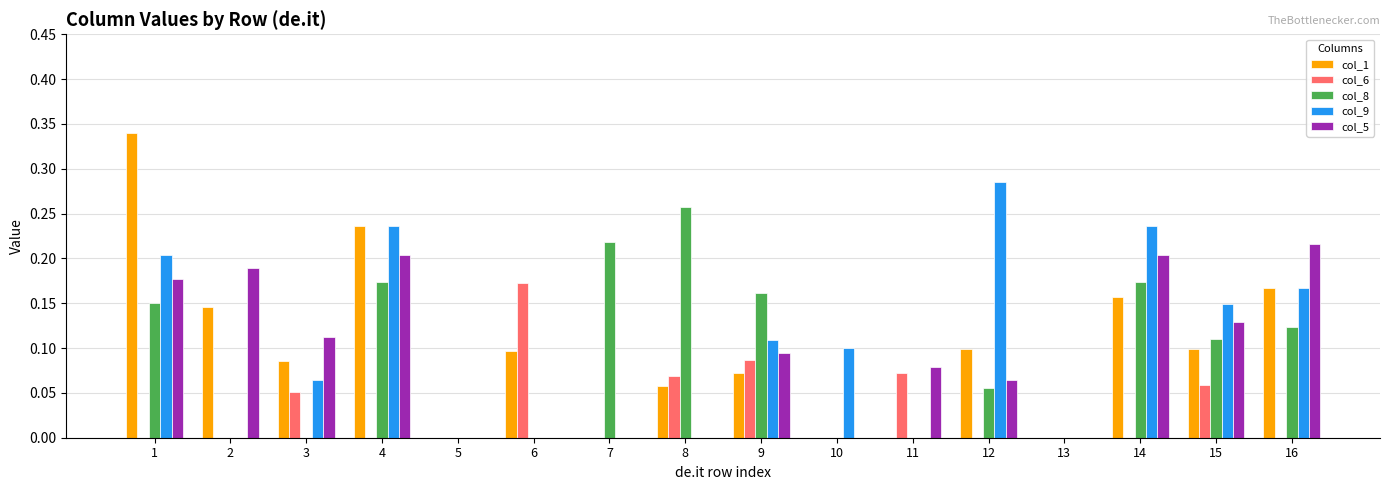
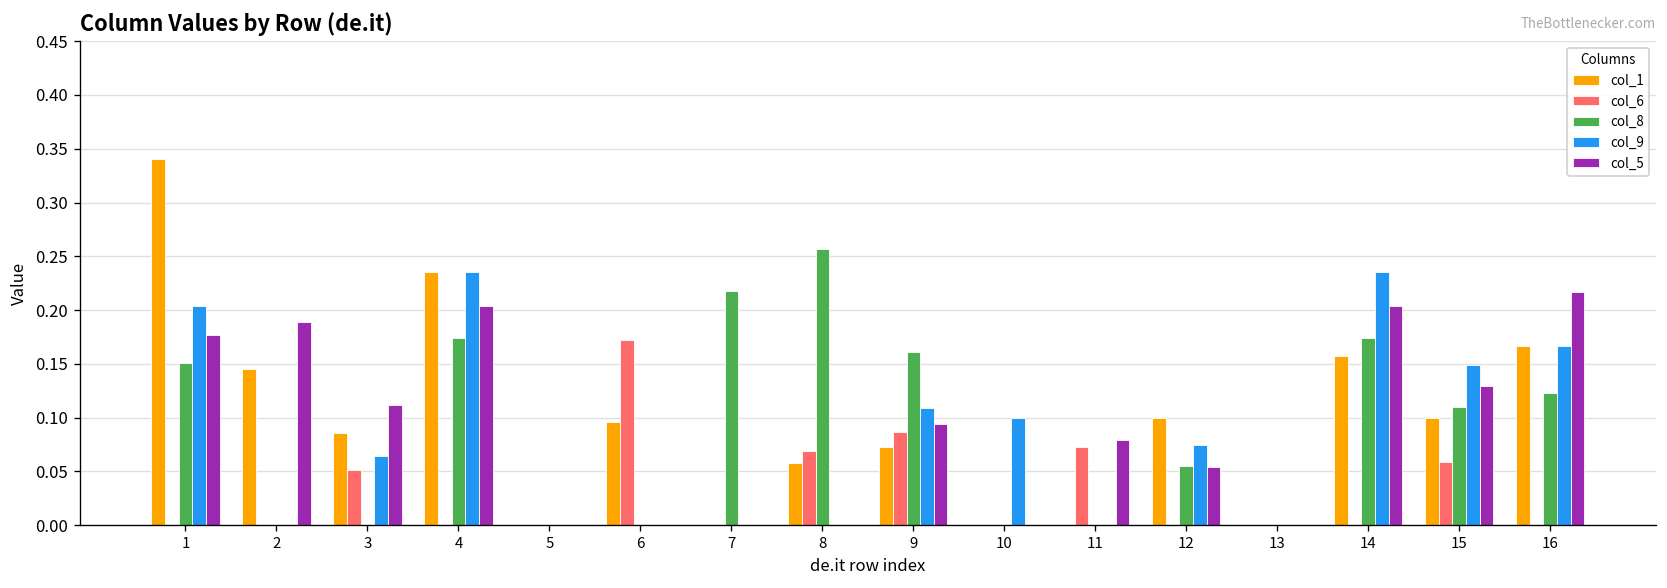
col_9, 12: 0.29 -> 0.07
col_5, 12: 0.06 -> 0.05
